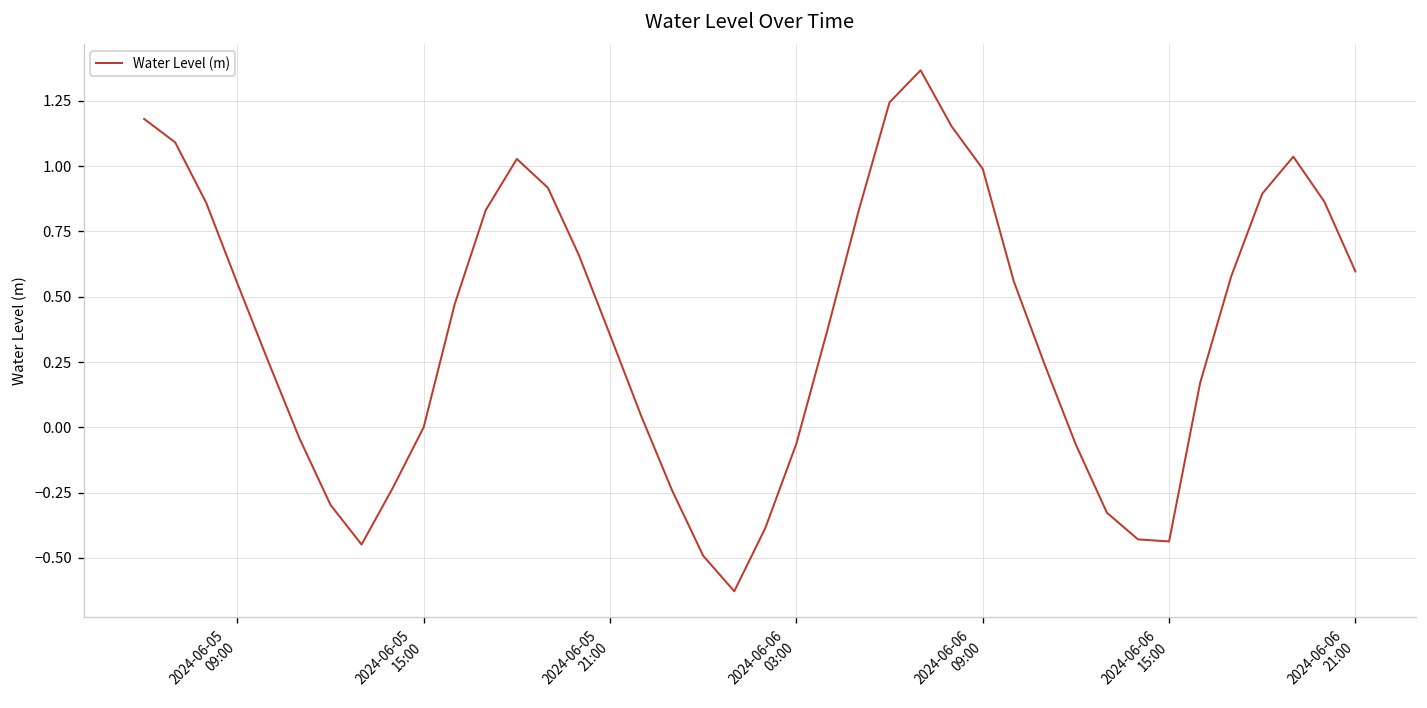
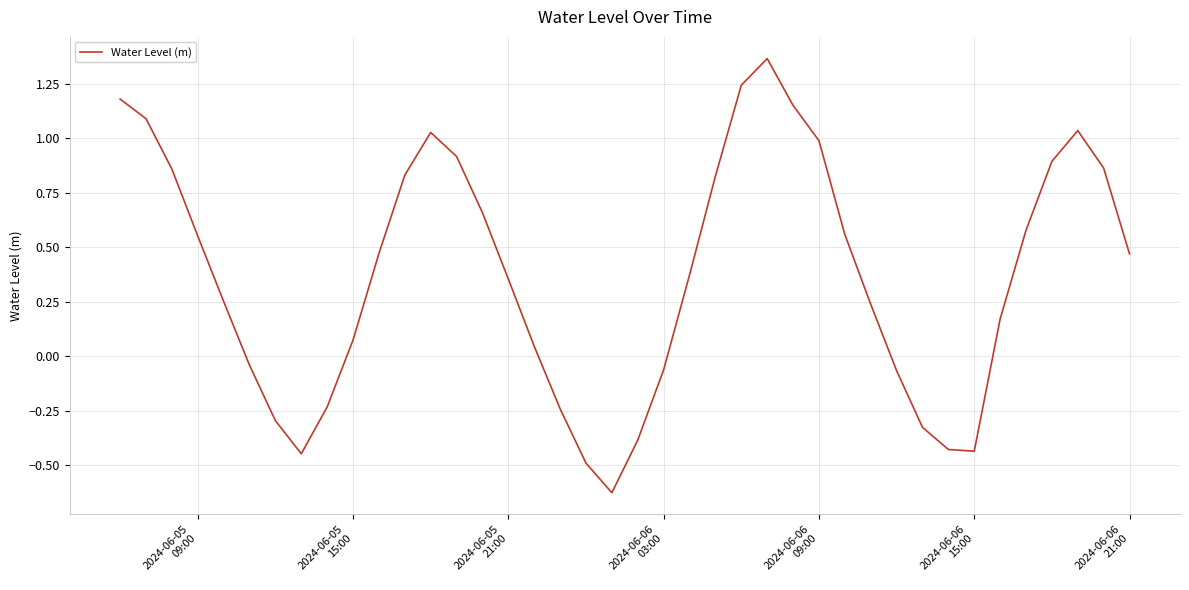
2024-06-05 15:00: 0.00 -> 0.07
2024-06-06 21:00: 0.60 -> 0.47
